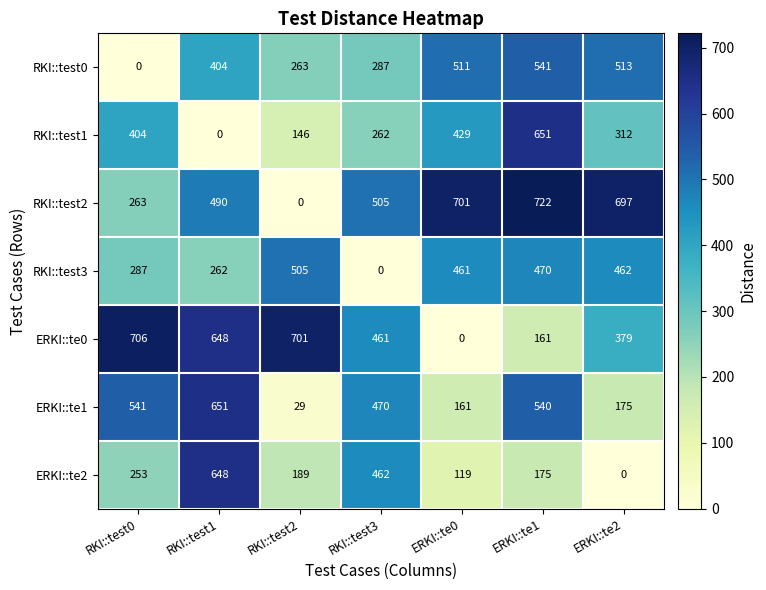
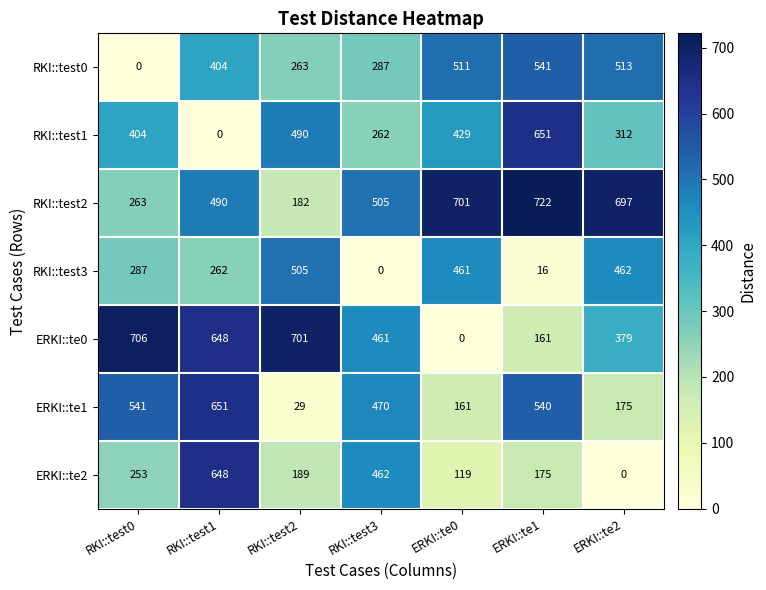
RKI::test1, RKI::test2: 146 -> 490
RKI::test2, RKI::test2: 0 -> 182
RKI::test3, ERKI::te1: 470 -> 16
